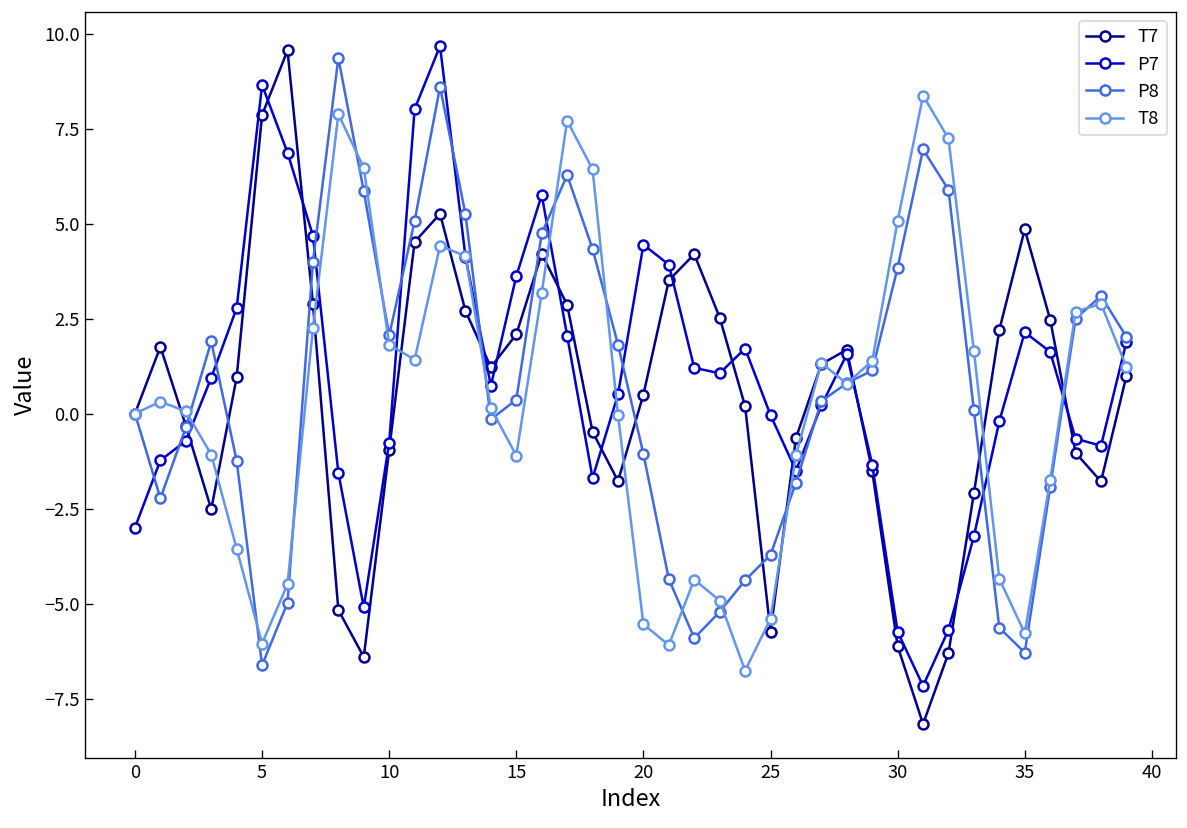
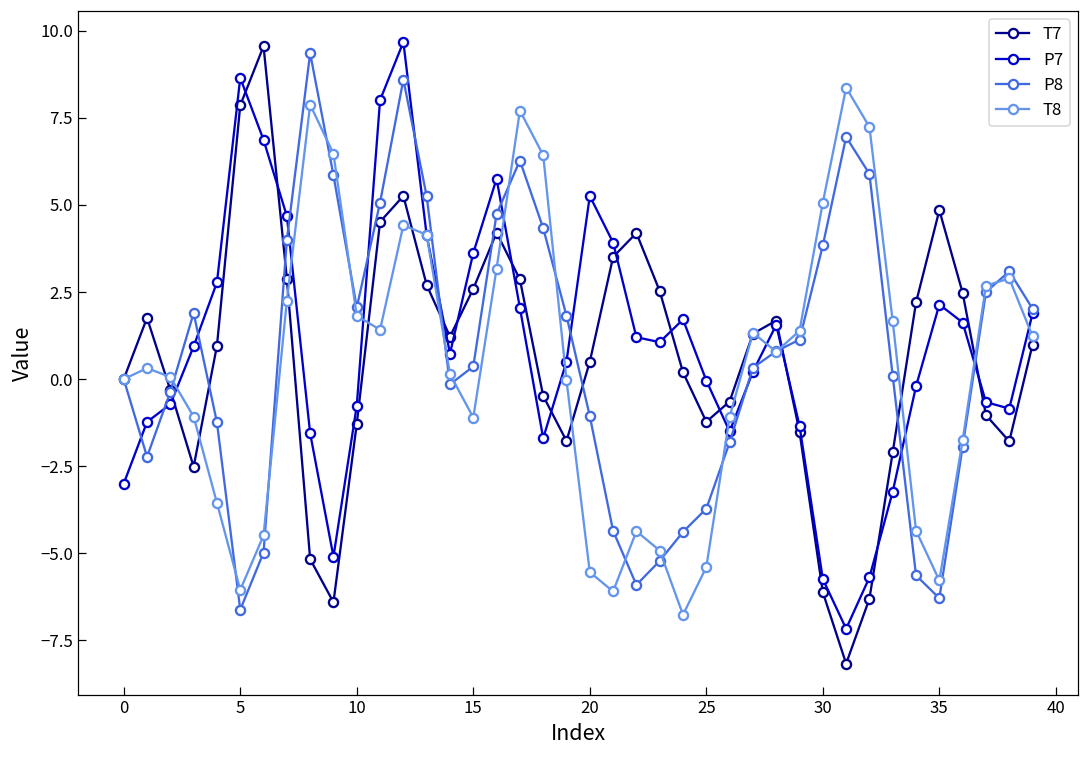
T7, 10: -0.9 -> -1.3
T7, 15: 2.1 -> 2.6
P7, 20: 4.4 -> 5.3
T7, 25: -5.7 -> -1.2
